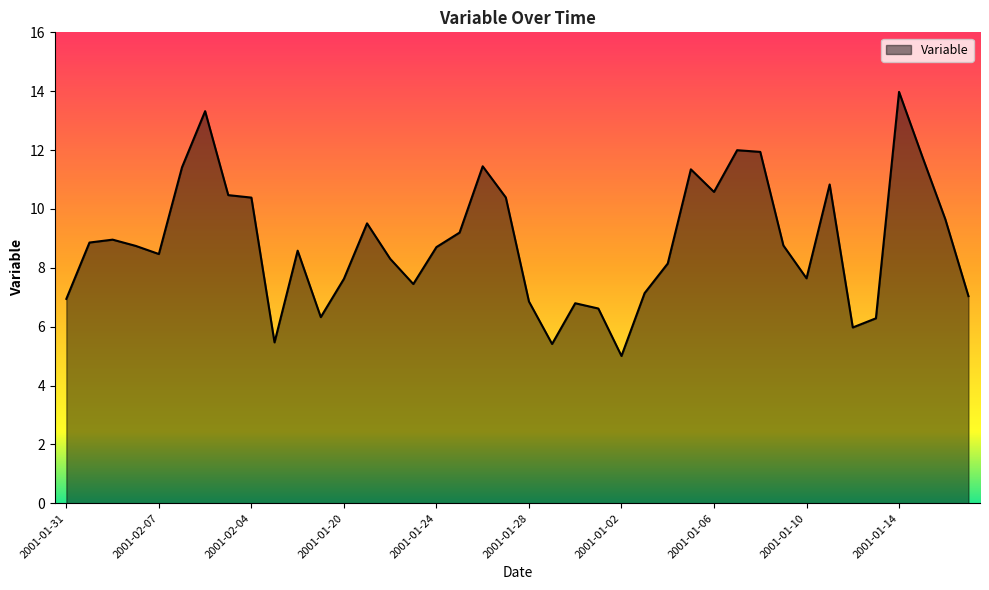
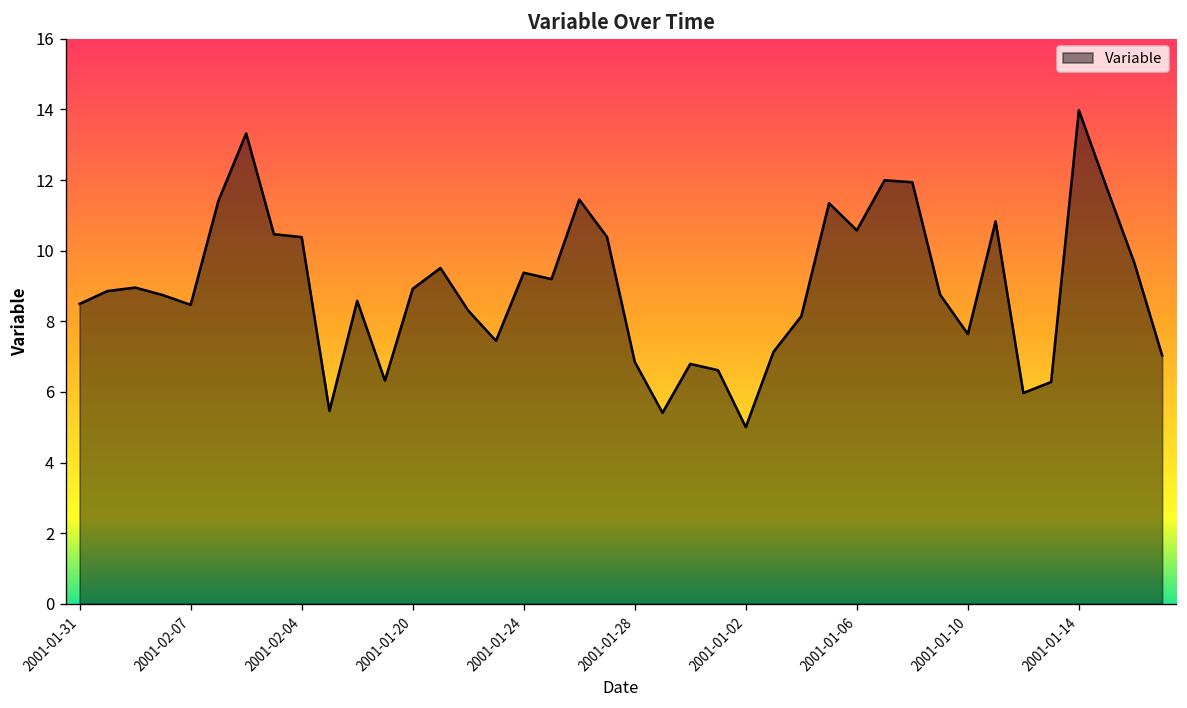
2001-01-31: 6.9 -> 8.5
2001-01-20: 7.6 -> 8.9
2001-01-24: 8.7 -> 9.4
